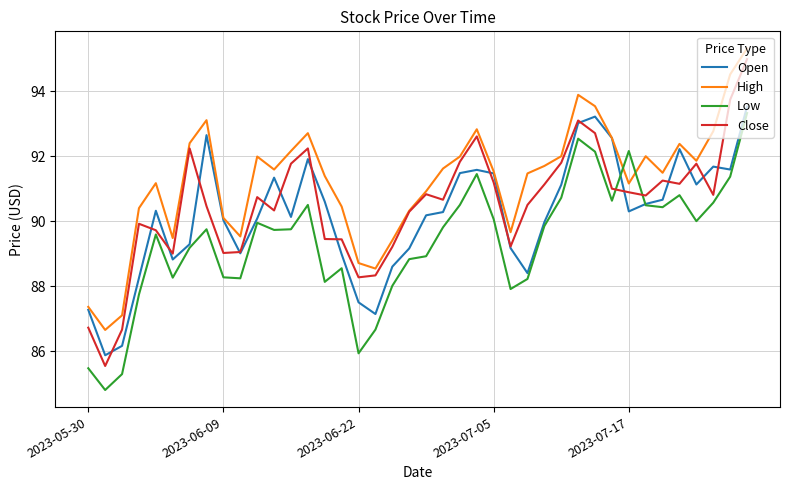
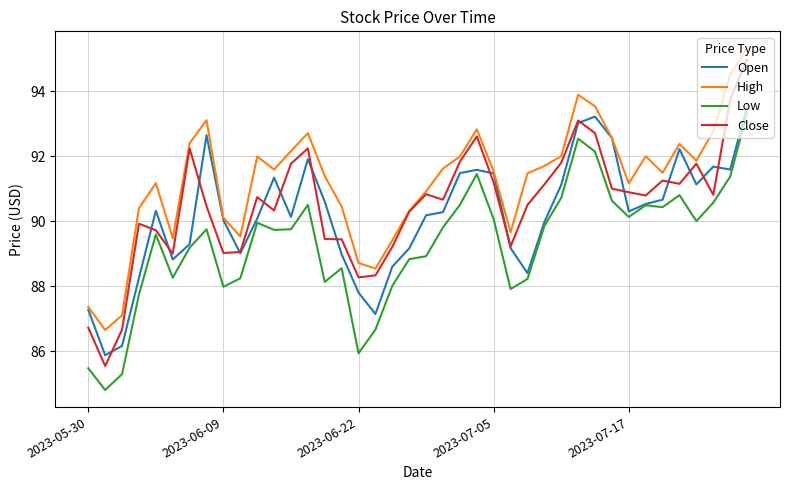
Low, 2023-06-09: 88.3 -> 88.0
Open, 2023-06-22: 87.5 -> 87.8
Low, 2023-07-17: 92.2 -> 90.1
